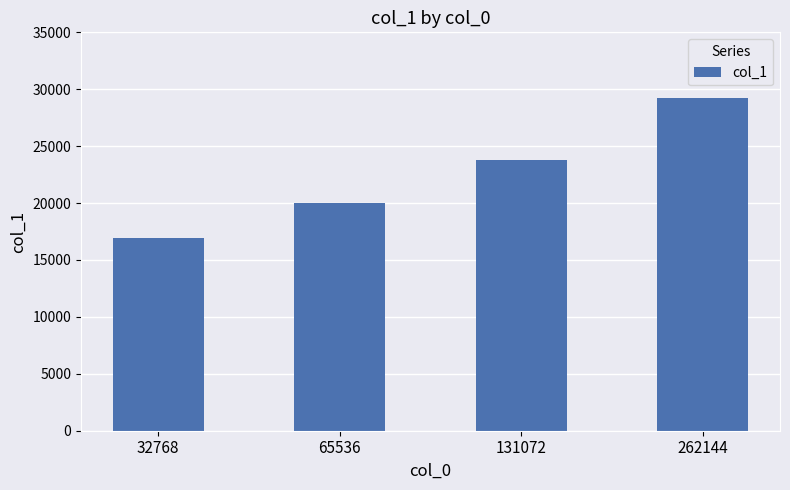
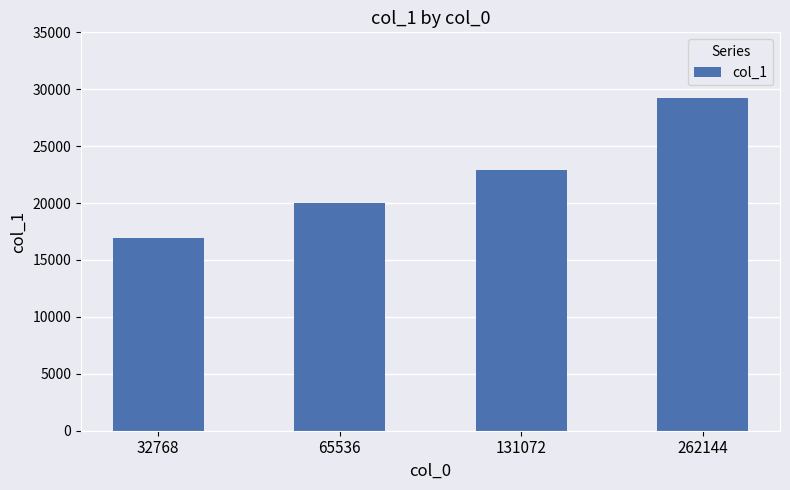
131072: 23800 -> 22900
